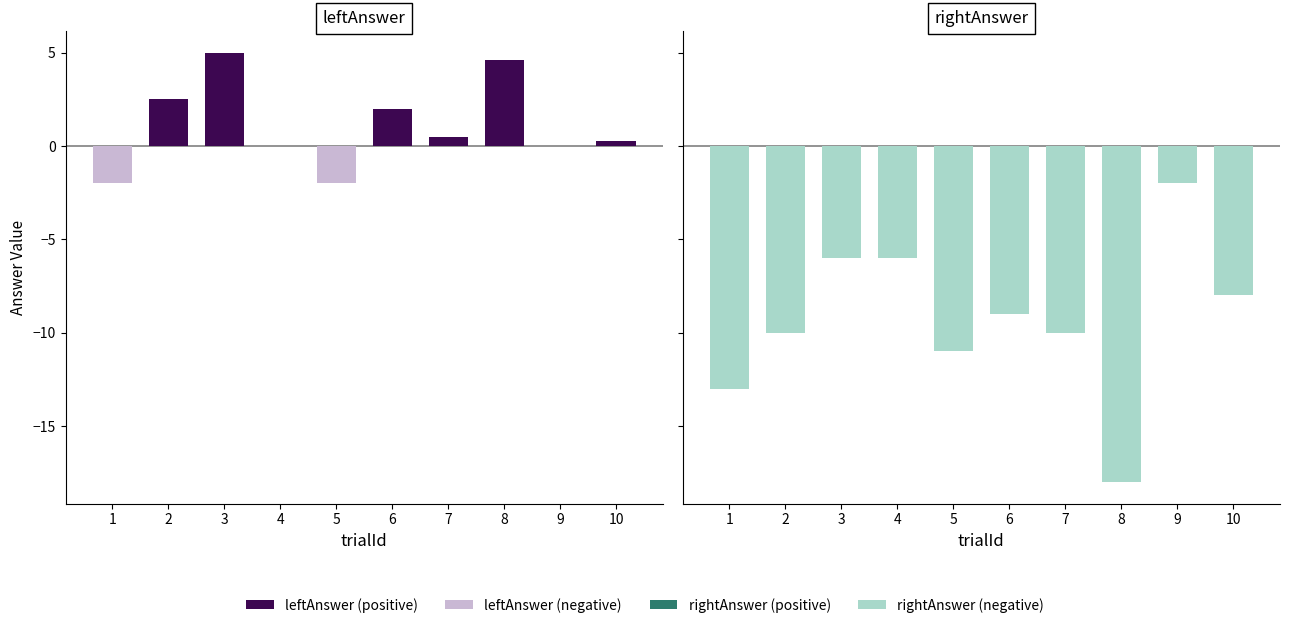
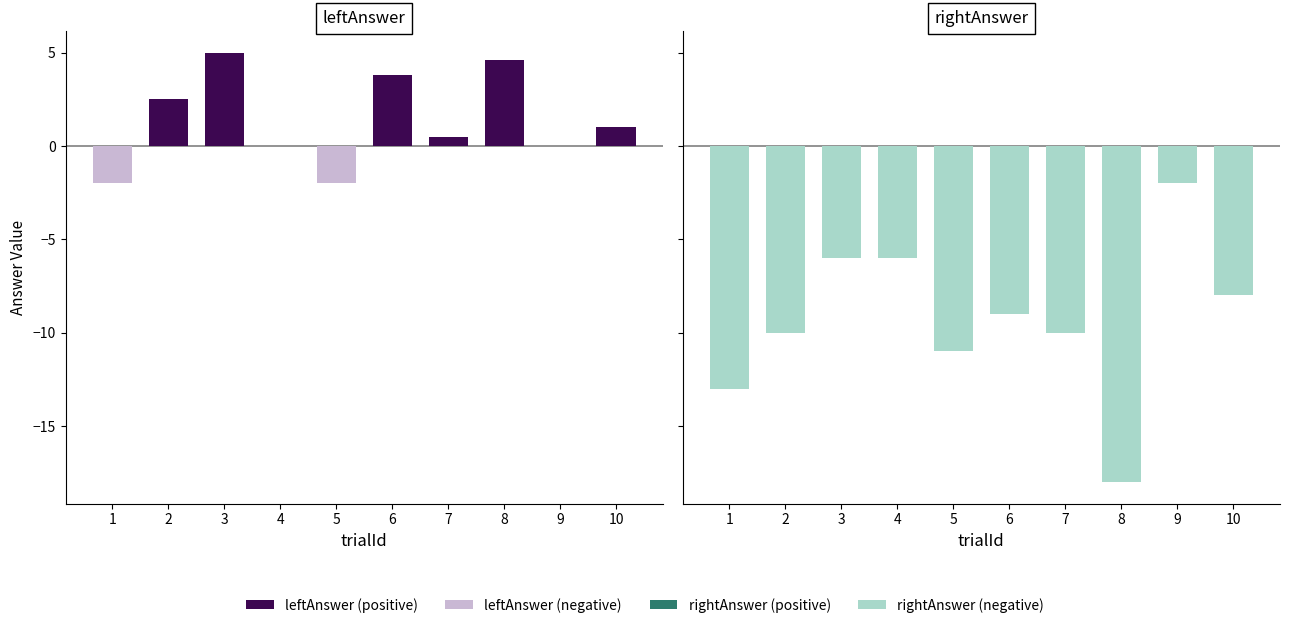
leftAnswer, leftAnswer (positive), 6: 2.0 -> 3.8
leftAnswer, leftAnswer (positive), 10: 0.3 -> 1.0
